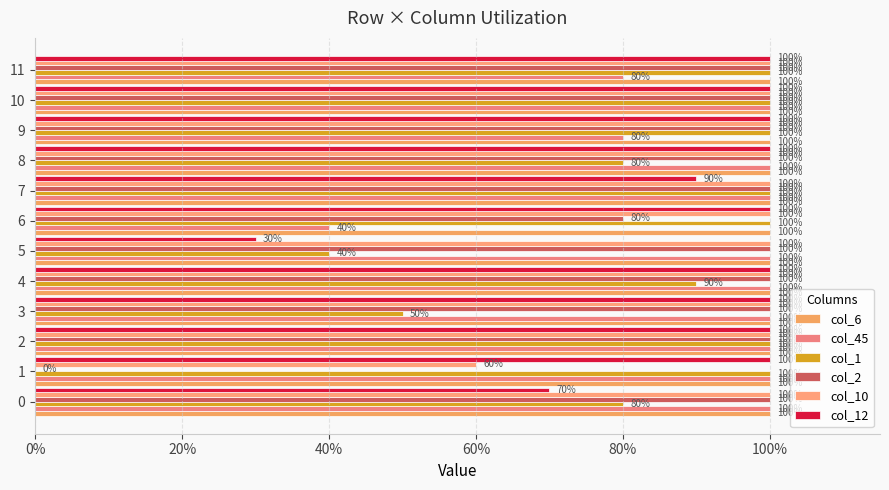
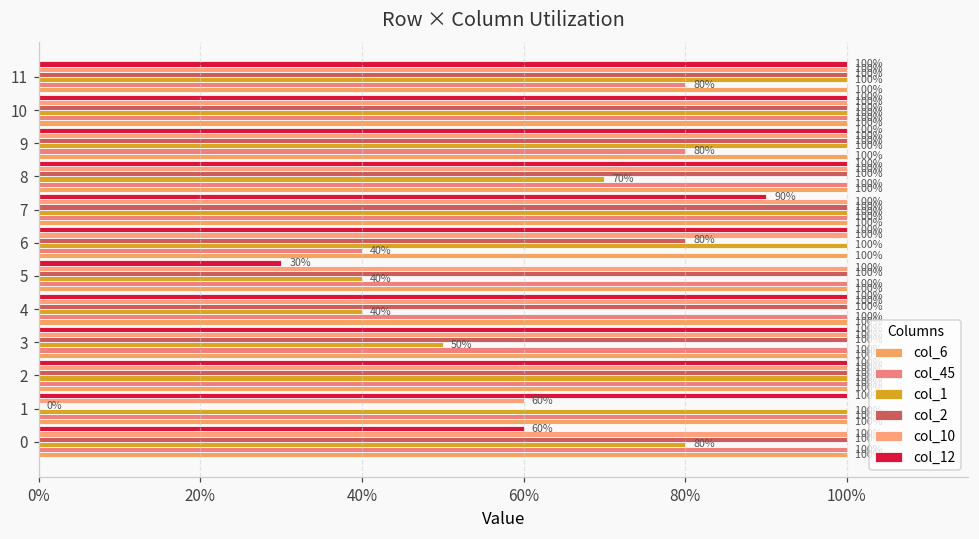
col_1, 8: 80% -> 70%
col_1, 4: 90% -> 40%
col_12, 0: 70% -> 60%
